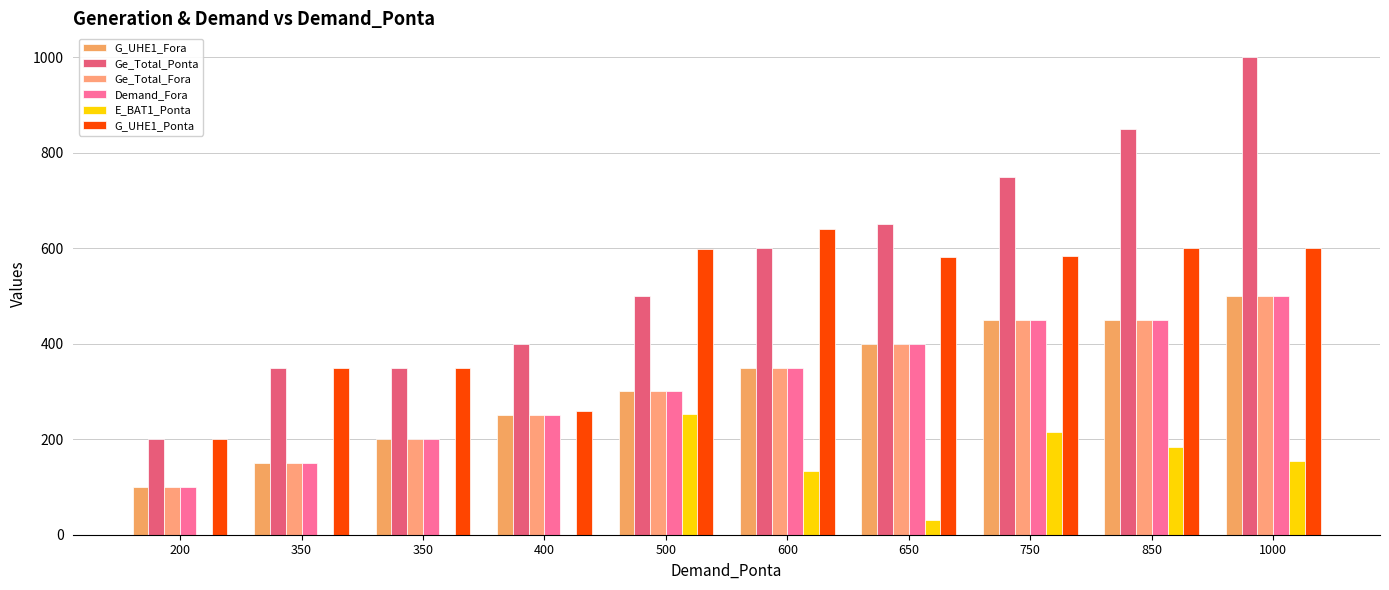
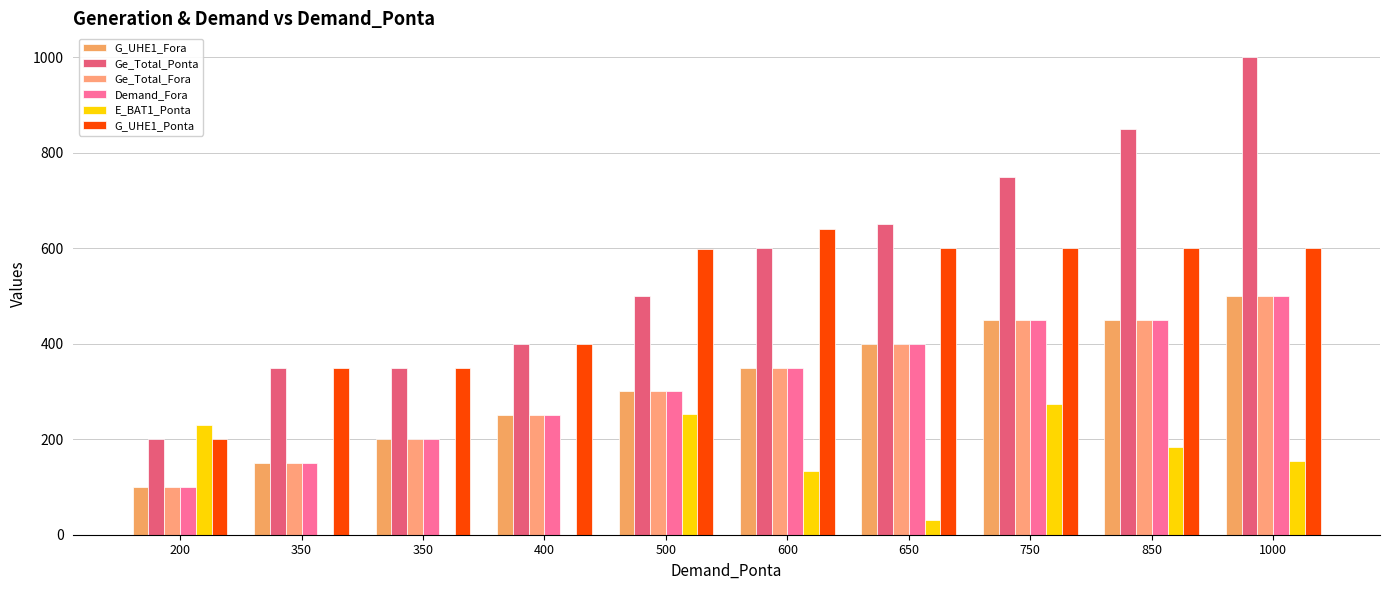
E_BAT1_Ponta, 200: 0 -> 230
G_UHE1_Ponta, 400: 260 -> 400
G_UHE1_Ponta, 650: 580 -> 600
E_BAT1_Ponta, 750: 220 -> 270
G_UHE1_Ponta, 750: 580 -> 600
